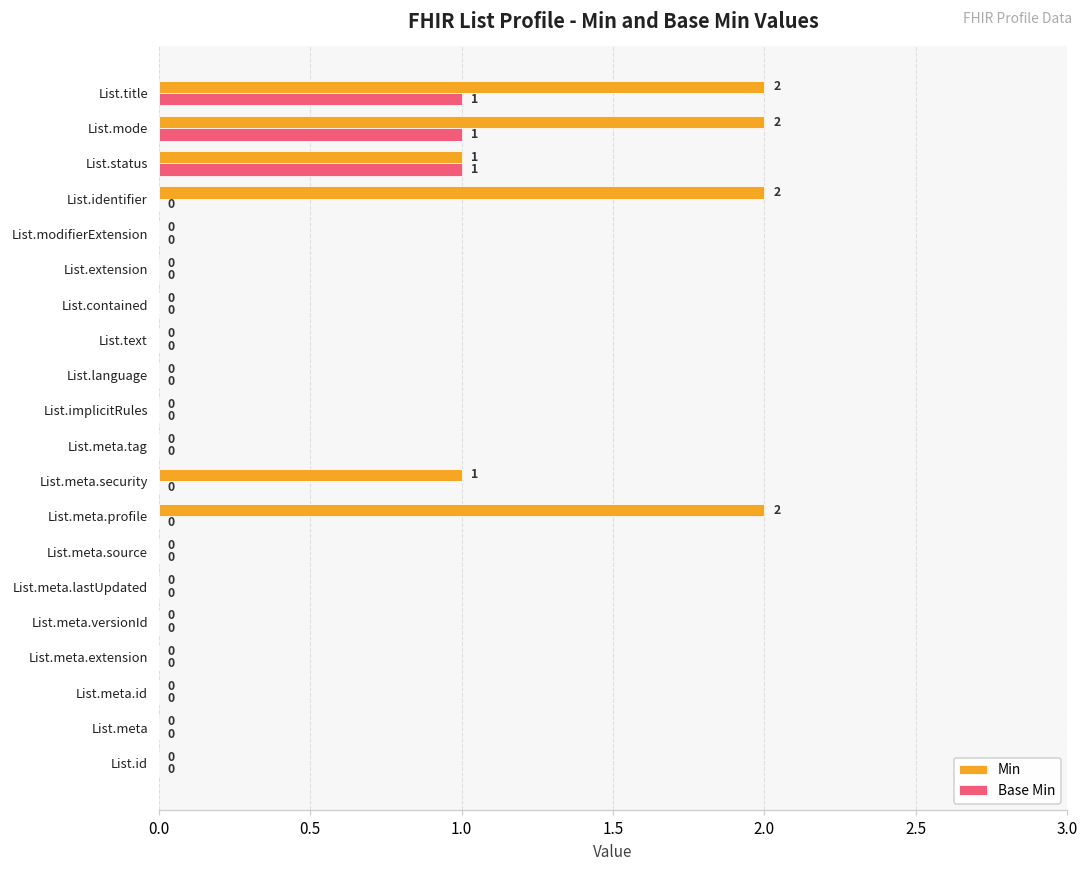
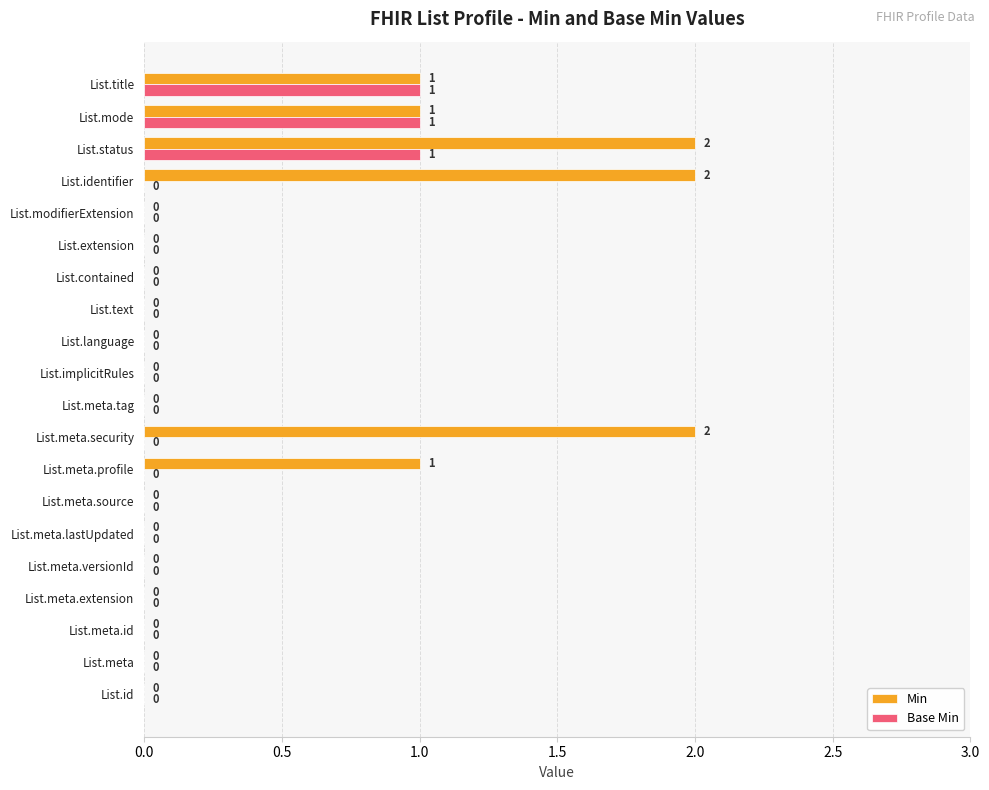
Min, List.title: 2 -> 1
Min, List.mode: 2 -> 1
Min, List.status: 1 -> 2
Min, List.meta.security: 1 -> 2
Min, List.meta.profile: 2 -> 1
